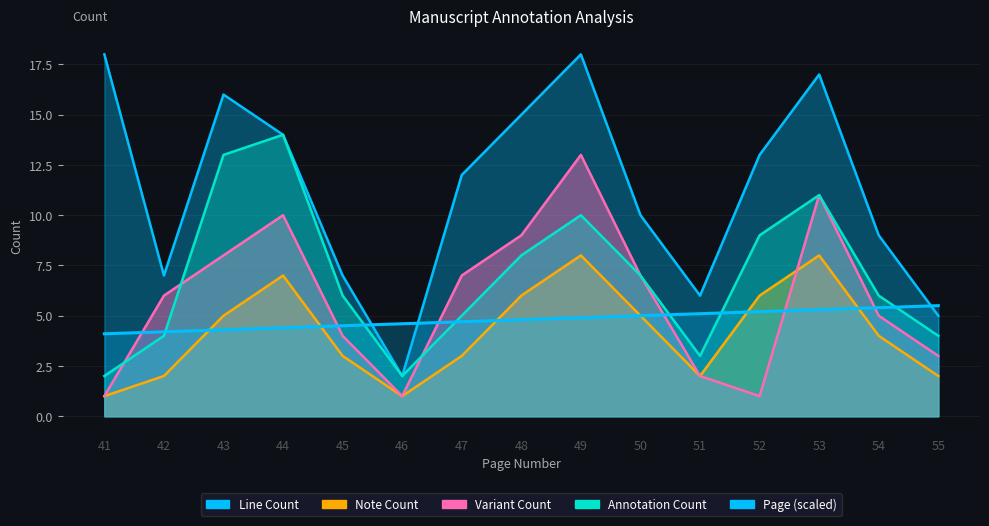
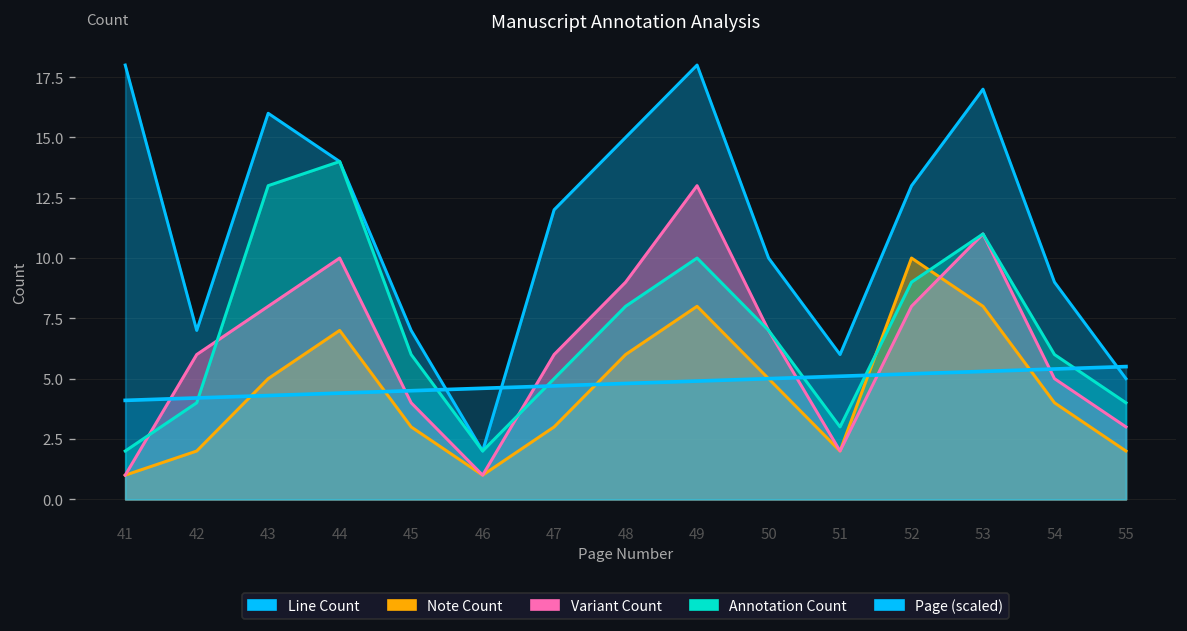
Variant Count, 47: 7 -> 6
Note Count, 52: 6 -> 10
Variant Count, 52: 1 -> 8
